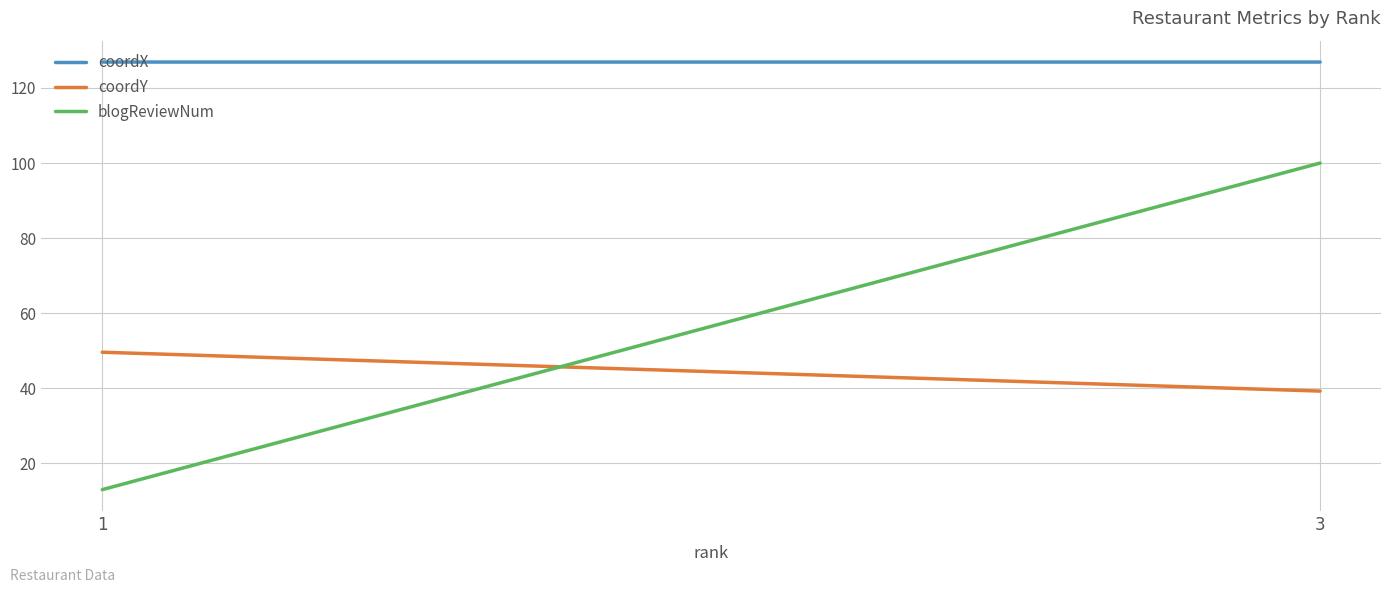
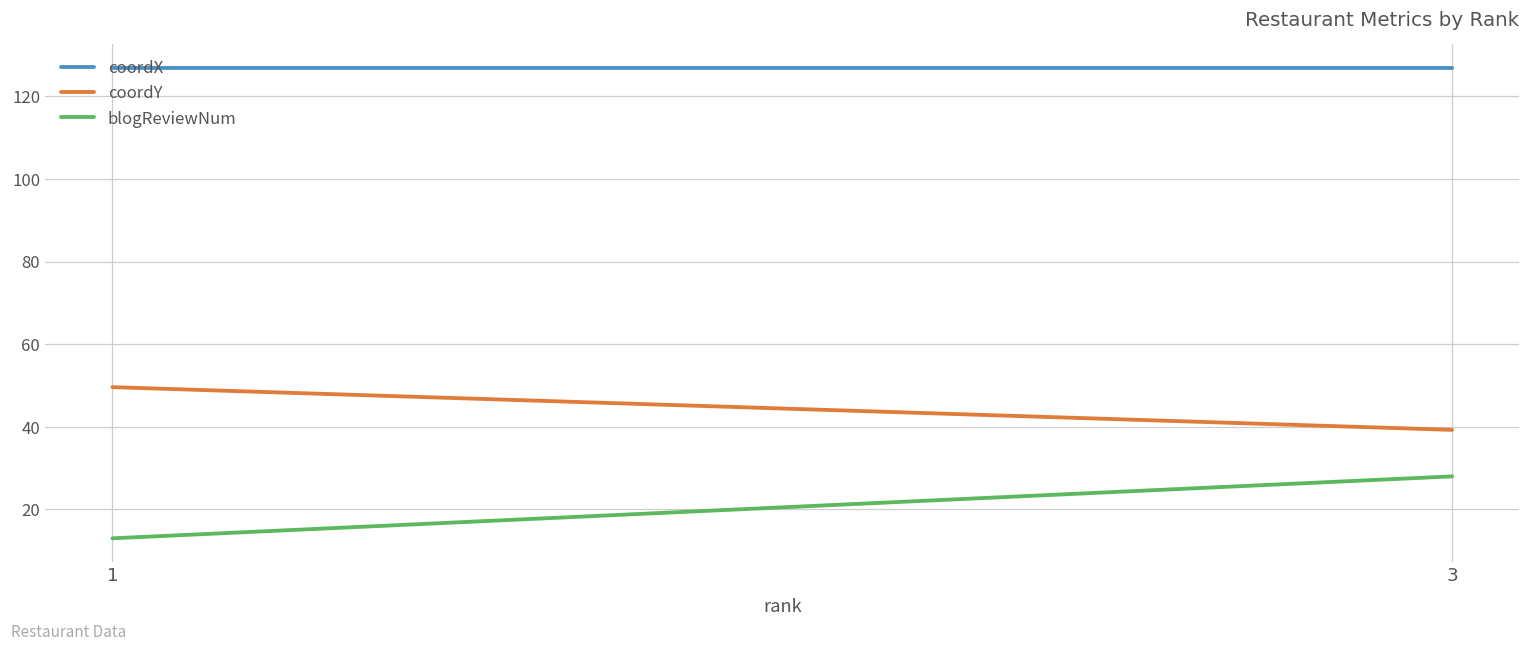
blogReviewNum, 3: 100 -> 28
